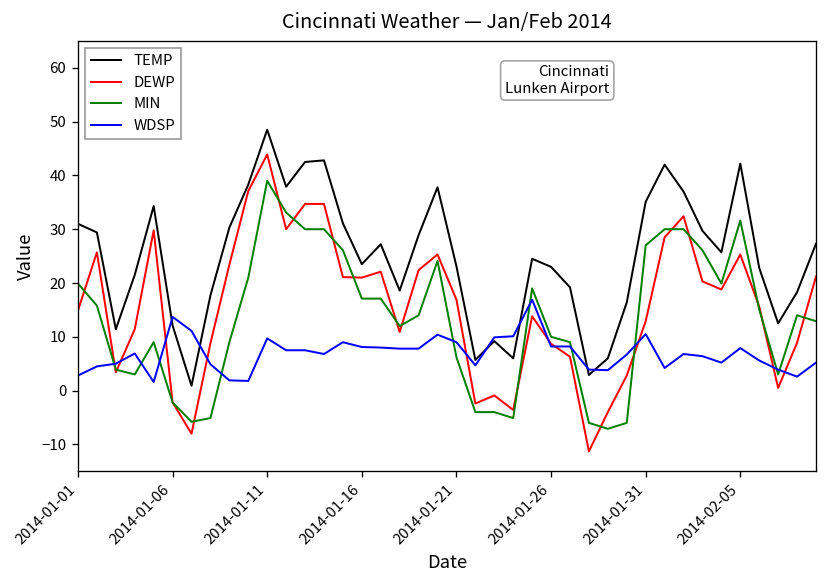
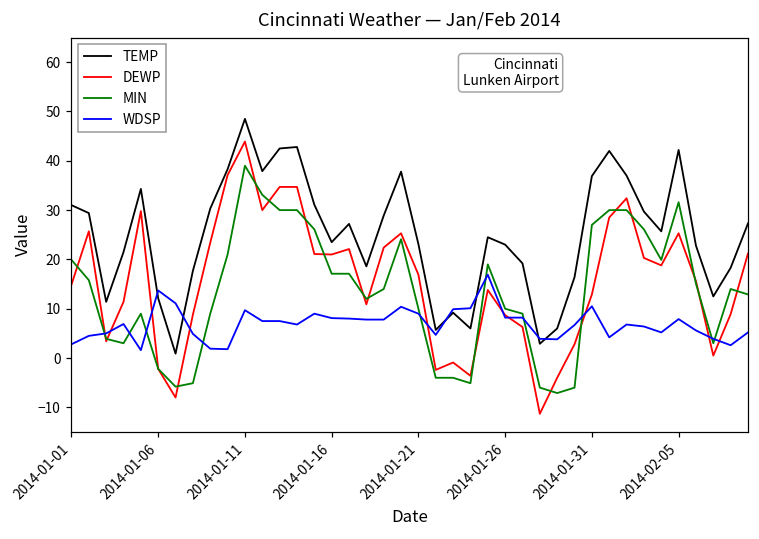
MIN, 2014-01-21: 6 -> 10
TEMP, 2014-01-31: 35 -> 37
